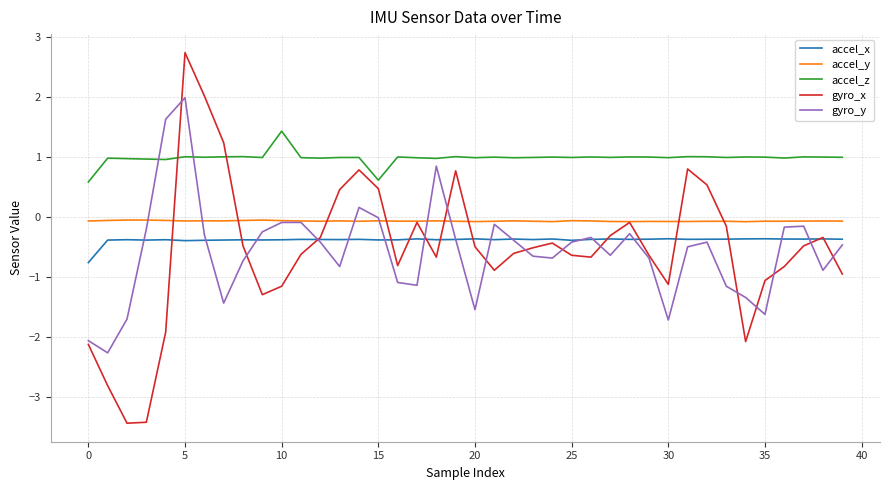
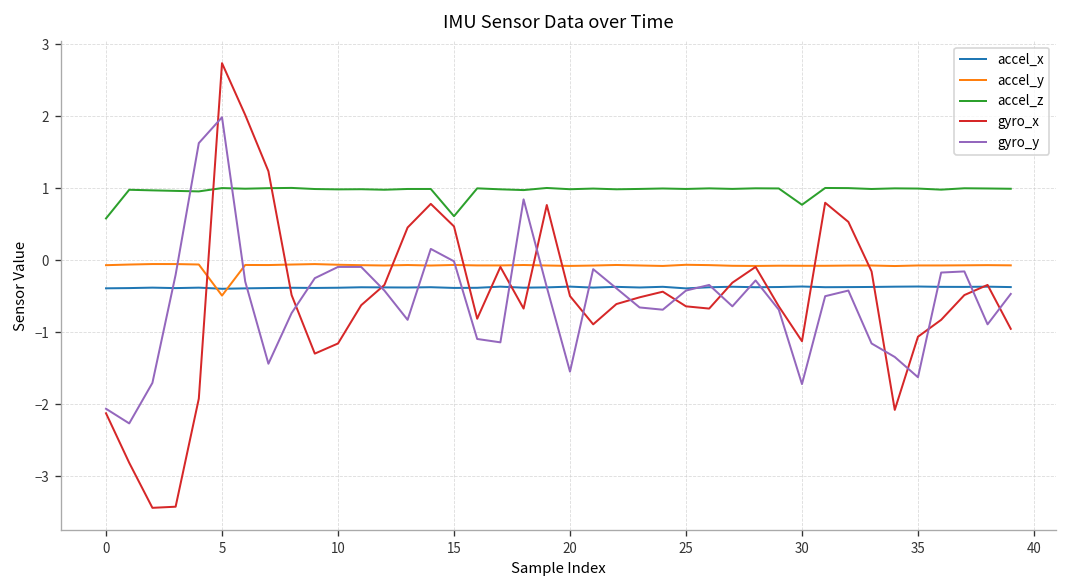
accel_x, 0: -0.8 -> -0.4
accel_y, 5: -0.1 -> -0.5
accel_z, 10: 1.4 -> 1.0
accel_z, 30: 1.0 -> 0.8
